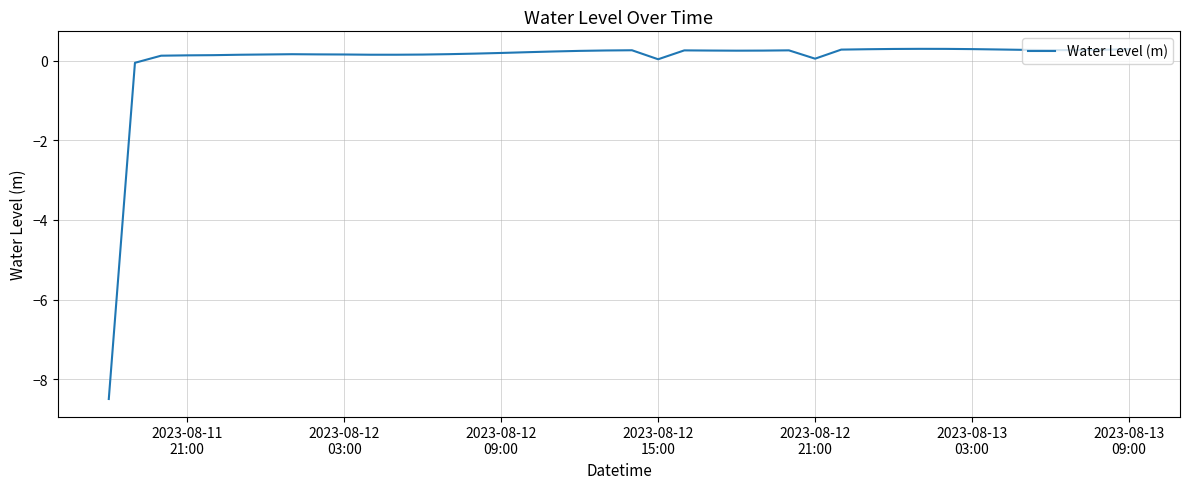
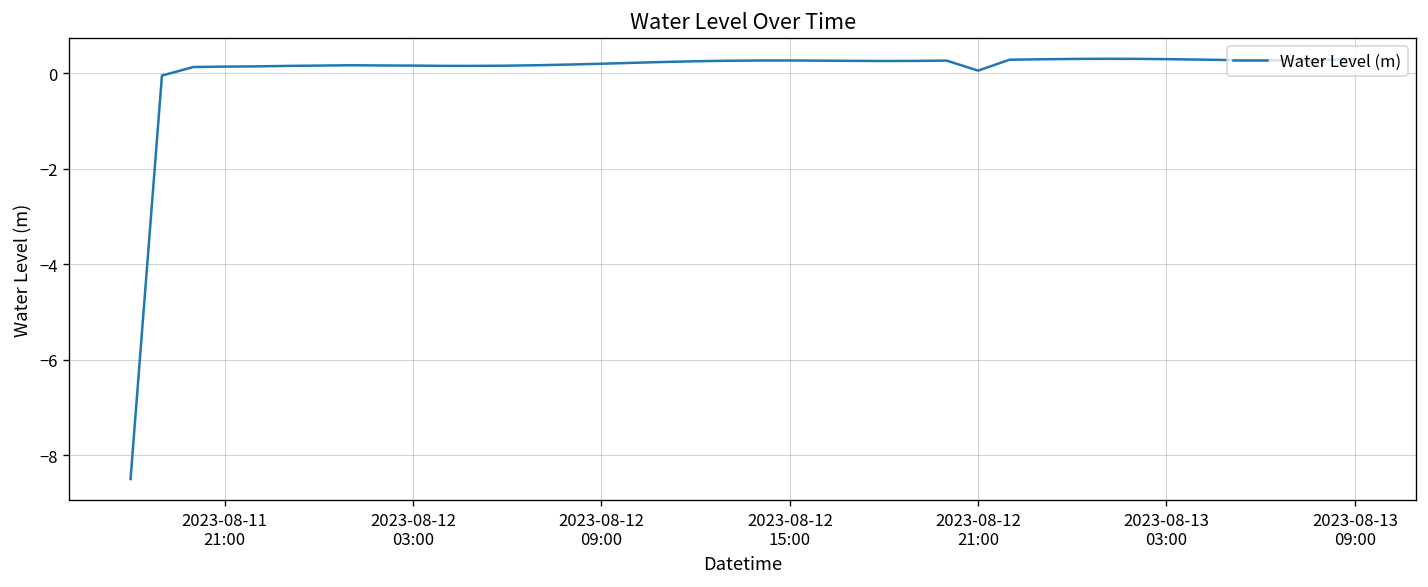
2023-08-12 15:00: 0.0 -> 0.3
